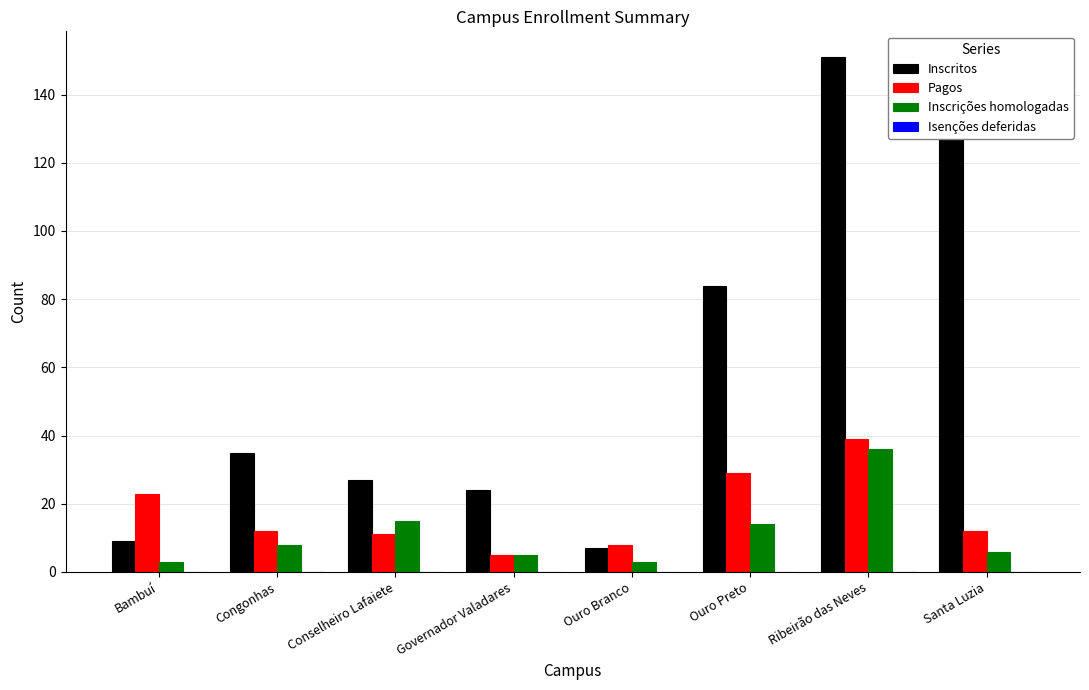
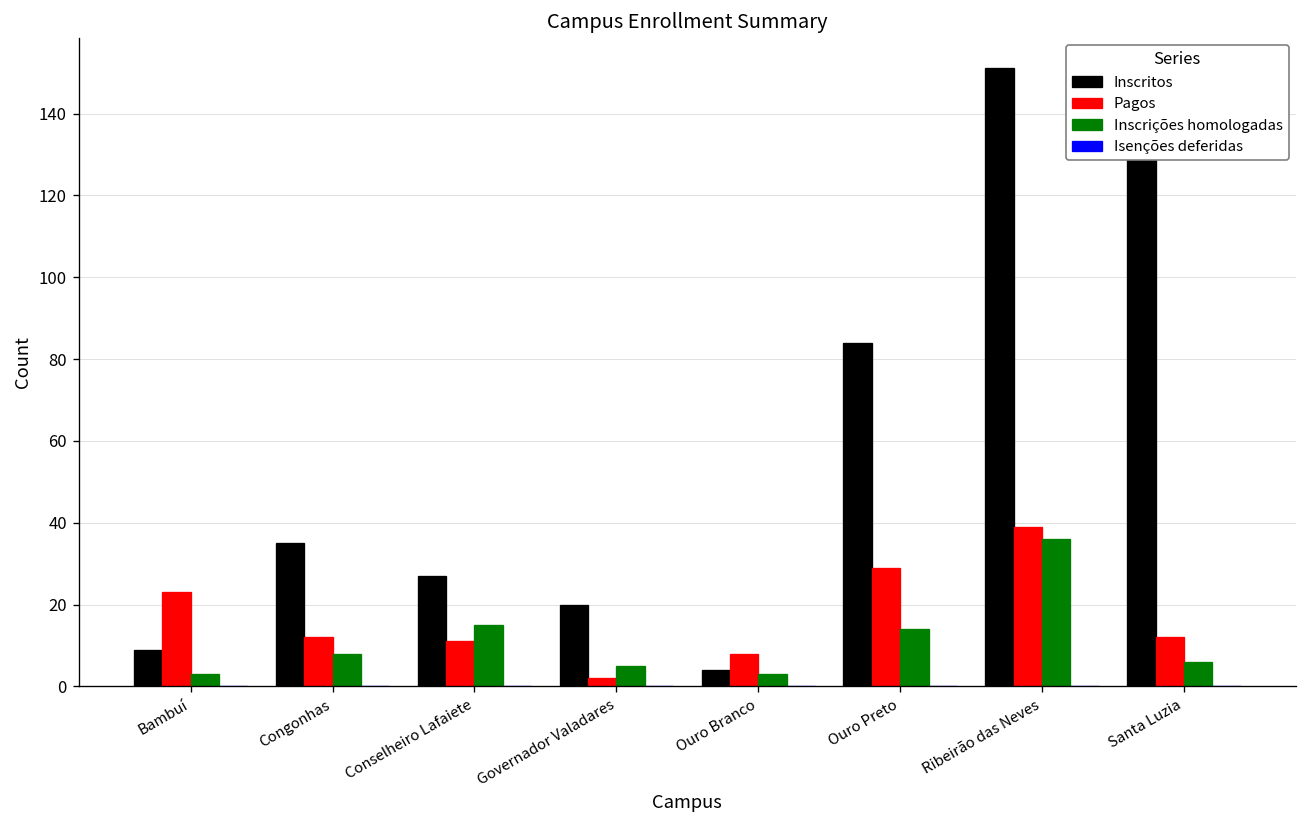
Inscritos, Governador Valadares: 24 -> 20
Pagos, Governador Valadares: 5 -> 2
Inscritos, Ouro Branco: 7 -> 4
